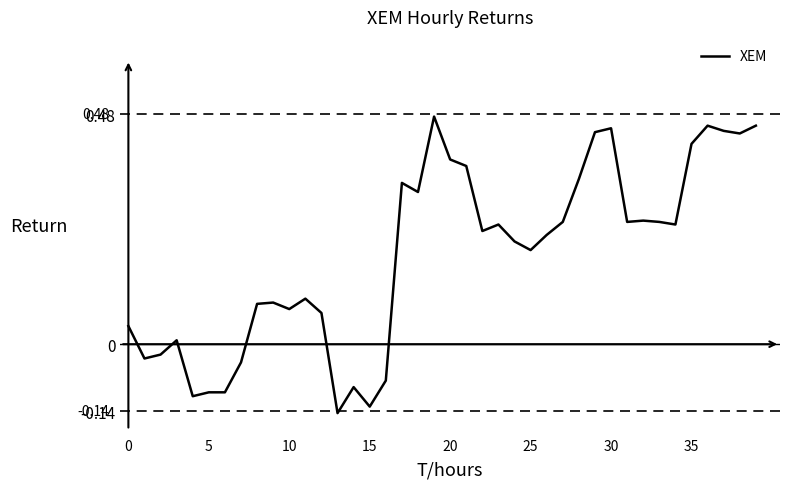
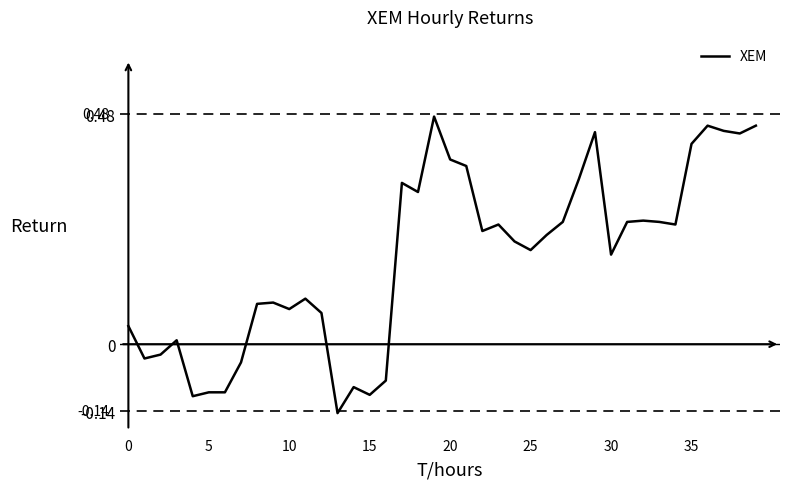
15: -0.13 -> -0.11
30: 0.45 -> 0.19
